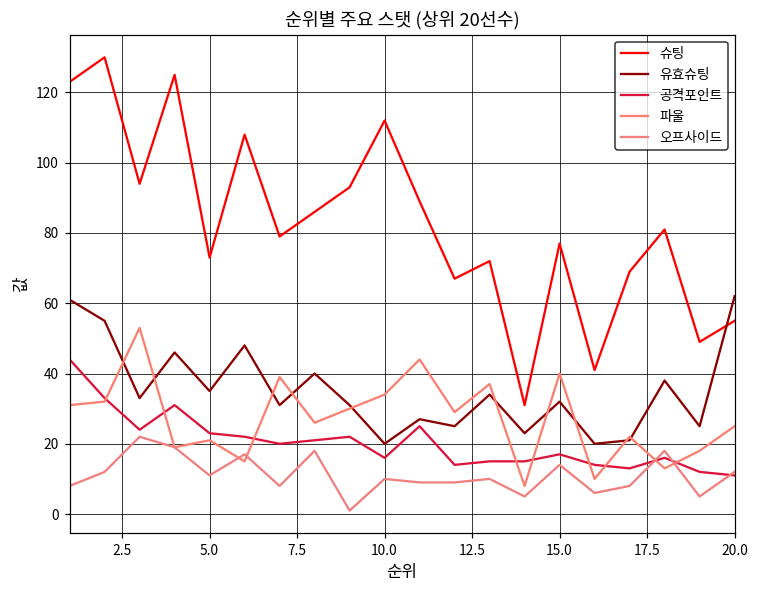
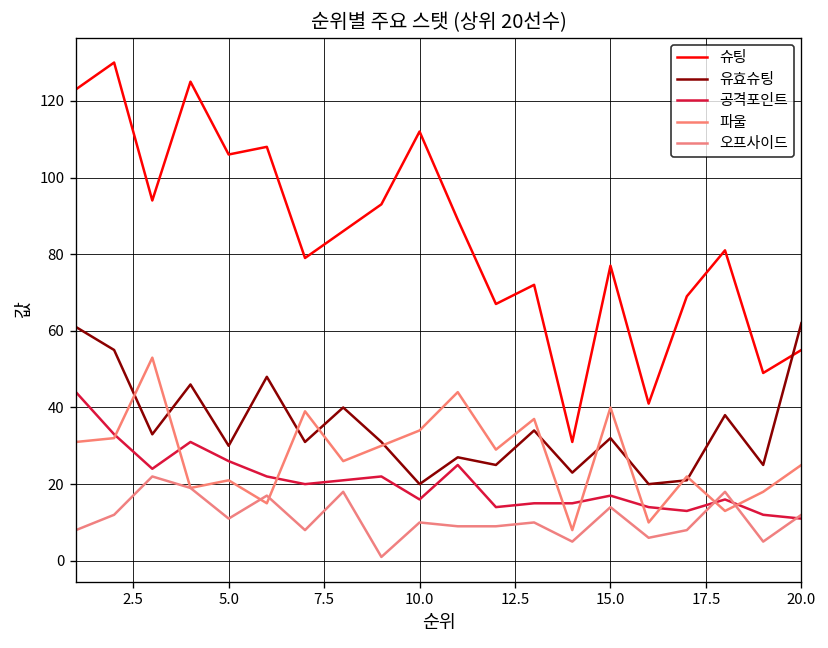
슈팅, 5.0: 73 -> 106
유효슈팅, 5.0: 35 -> 30
공격포인트, 5.0: 23 -> 26
